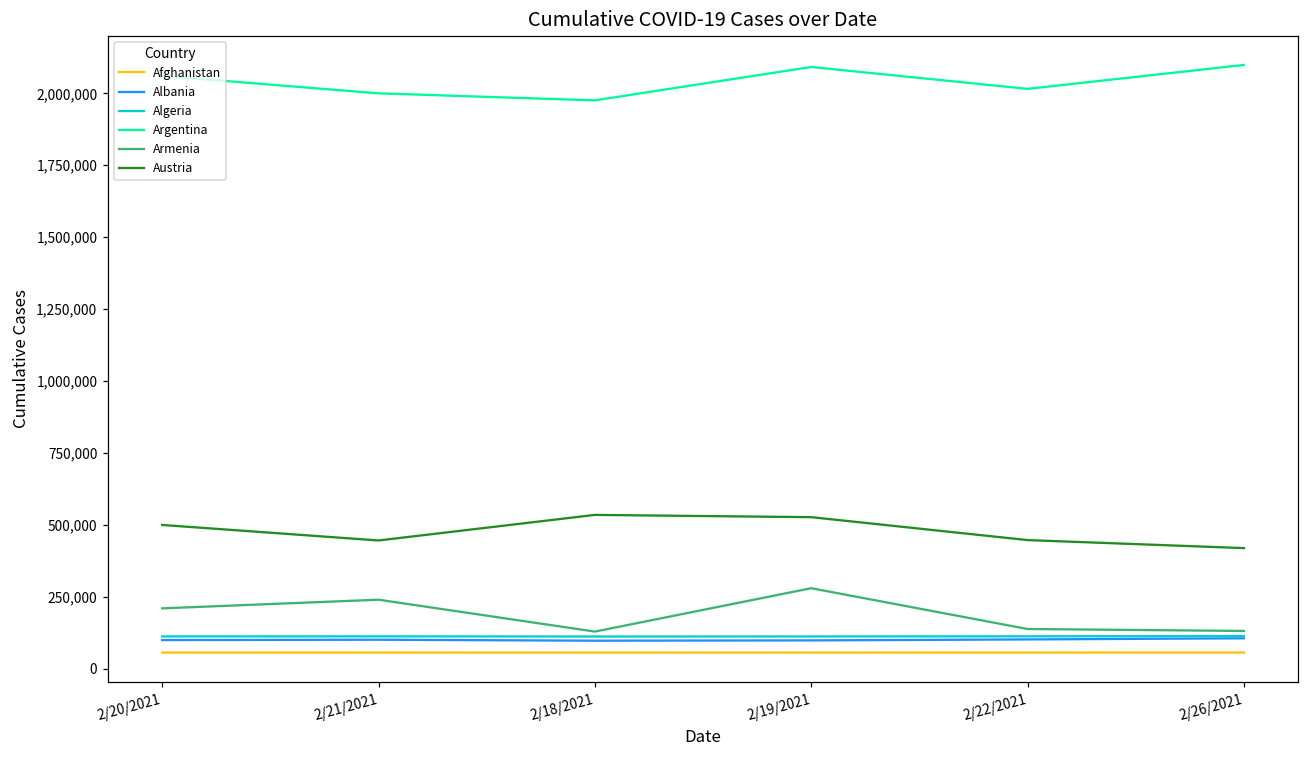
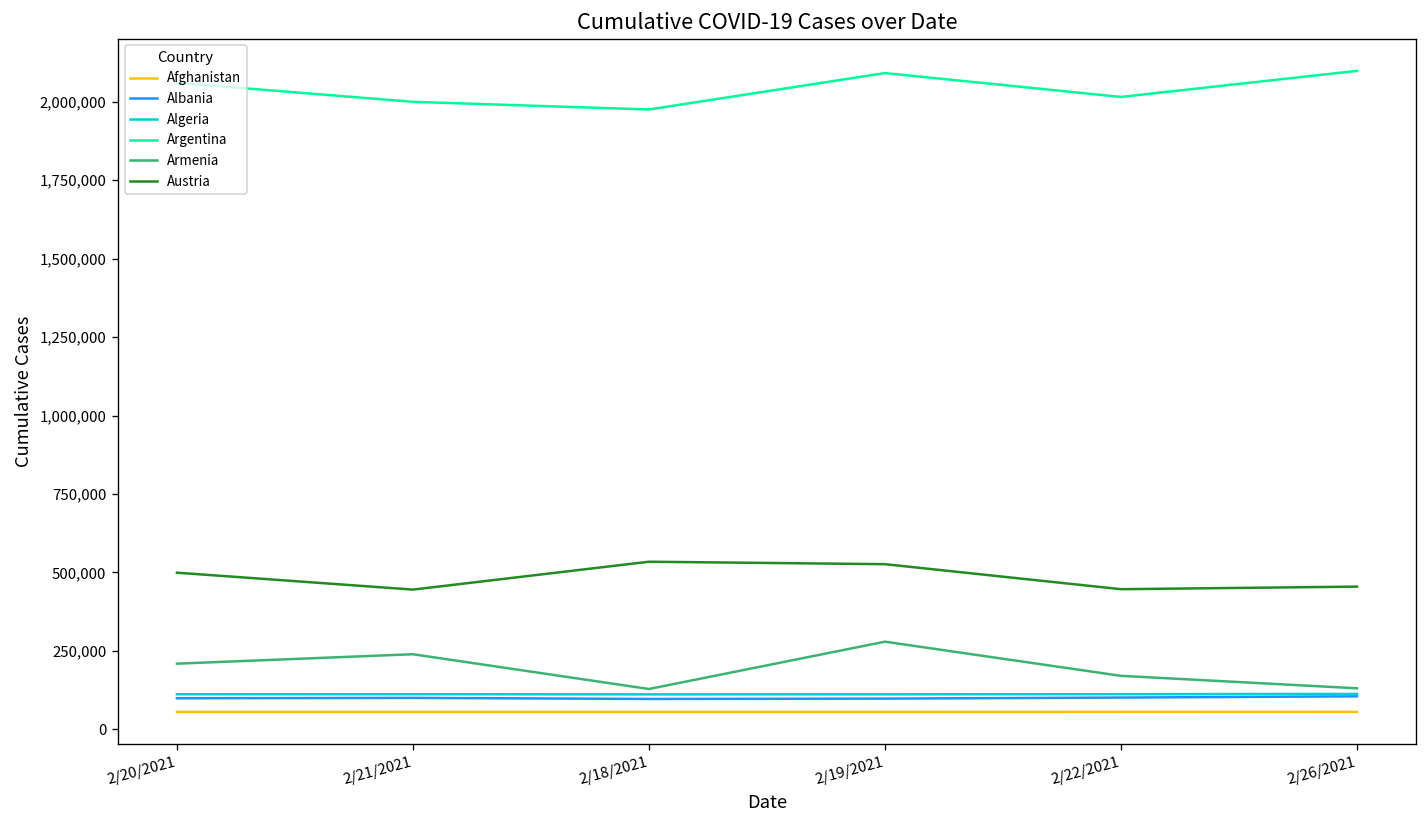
Armenia, 2/22/2021: 140,000 -> 170,000
Austria, 2/26/2021: 420,000 -> 450,000
